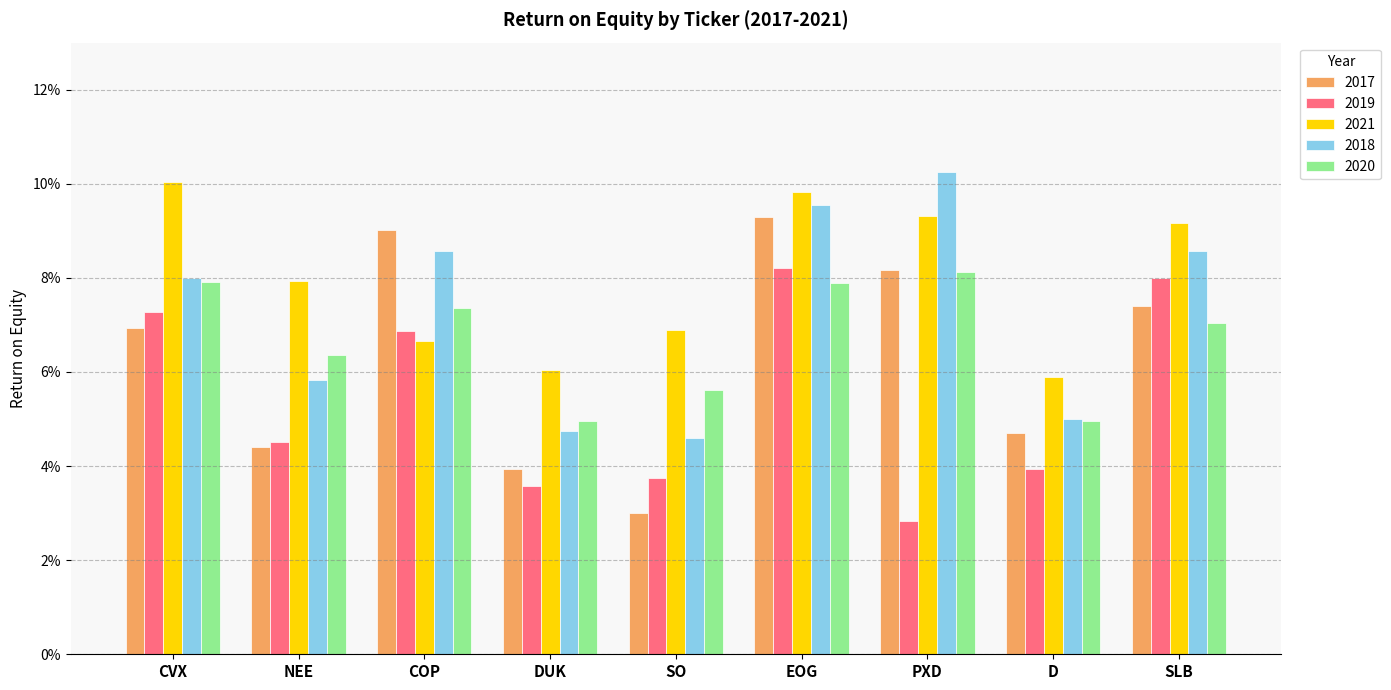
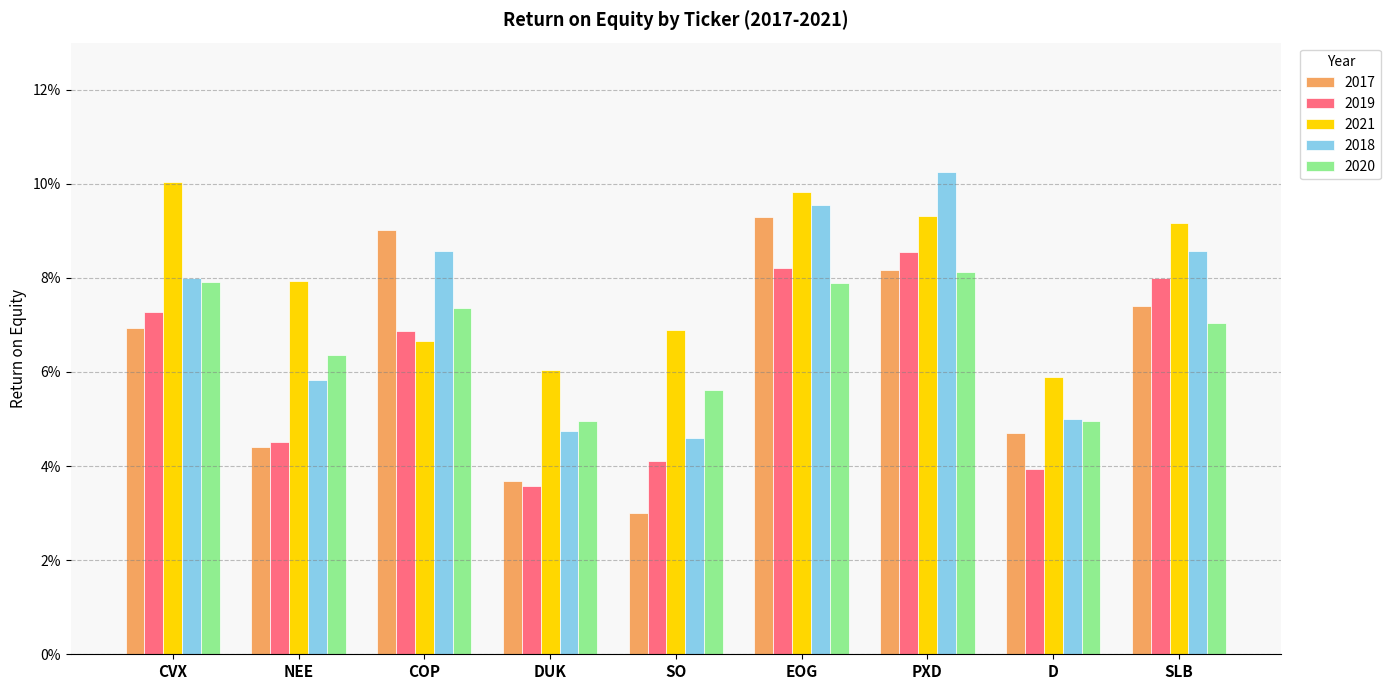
2017, DUK: 3.9% -> 3.7%
2019, SO: 3.7% -> 4.1%
2019, PXD: 2.8% -> 8.5%
